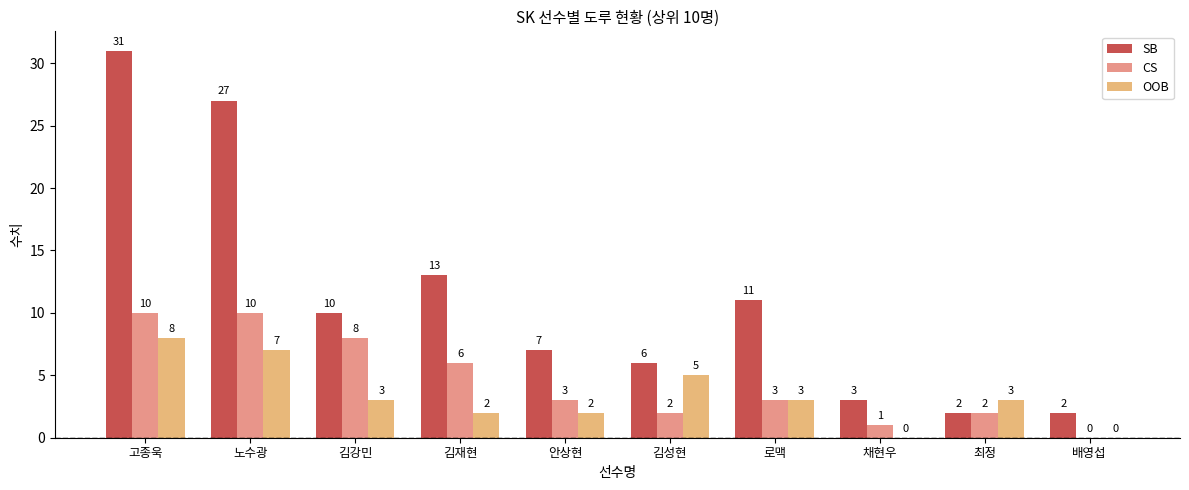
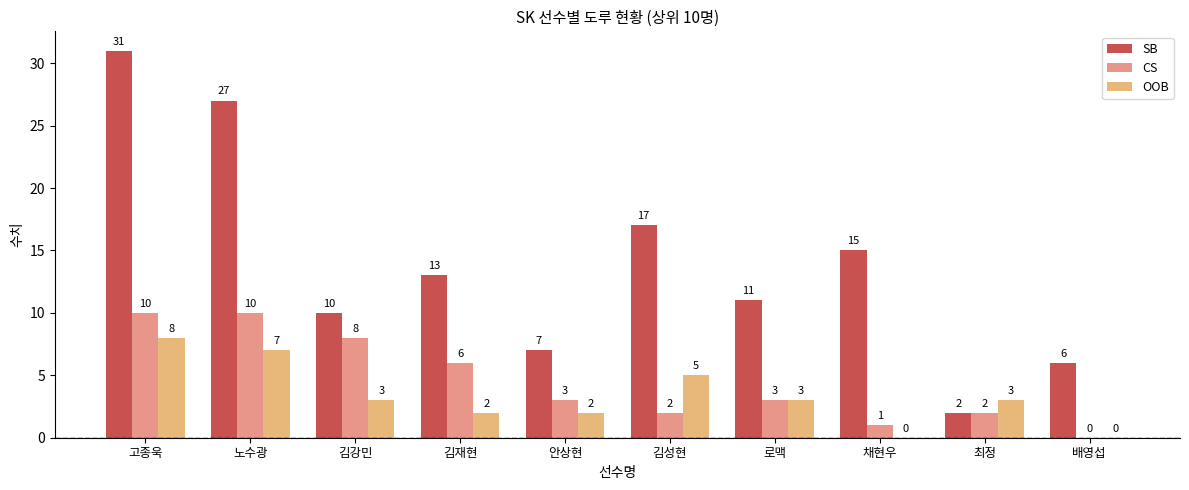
SB, 김성현: 6 -> 17
SB, 채현우: 3 -> 15
SB, 배영섭: 2 -> 6
